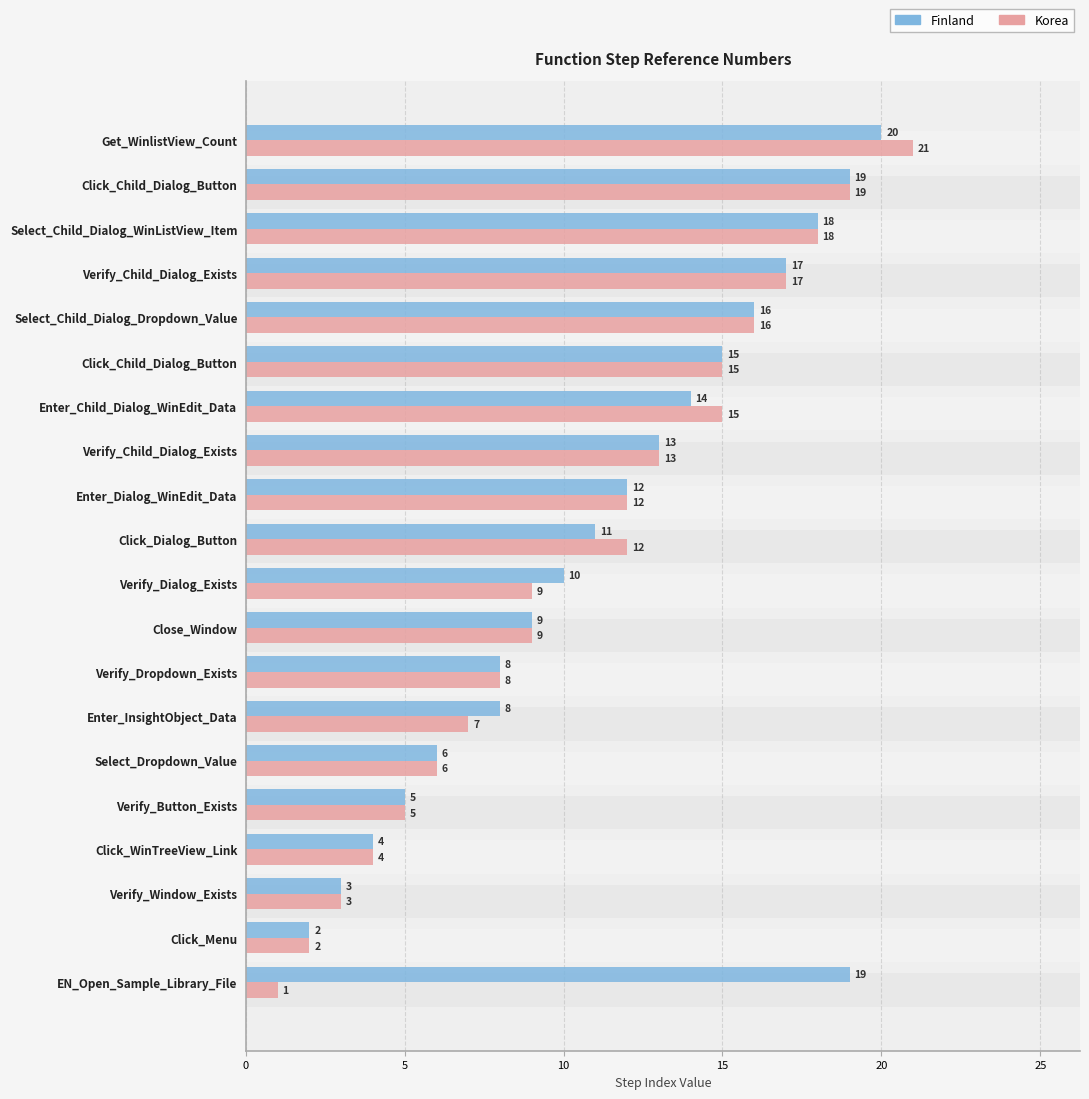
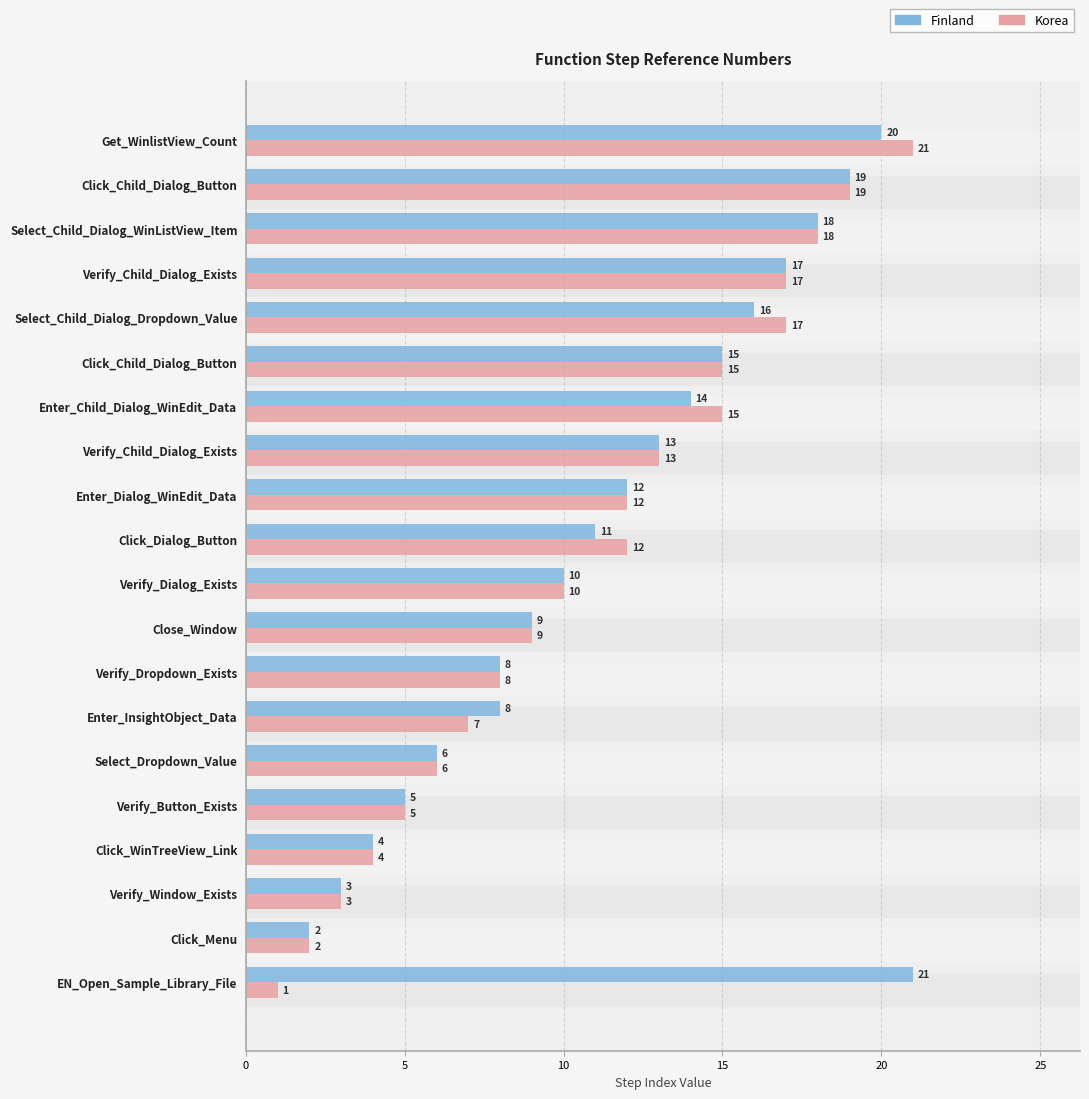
Korea, Select_Child_Dialog_Dropdown_Value: 16 -> 17
Korea, Verify_Dialog_Exists: 9 -> 10
Finland, EN_Open_Sample_Library_File: 19 -> 21
